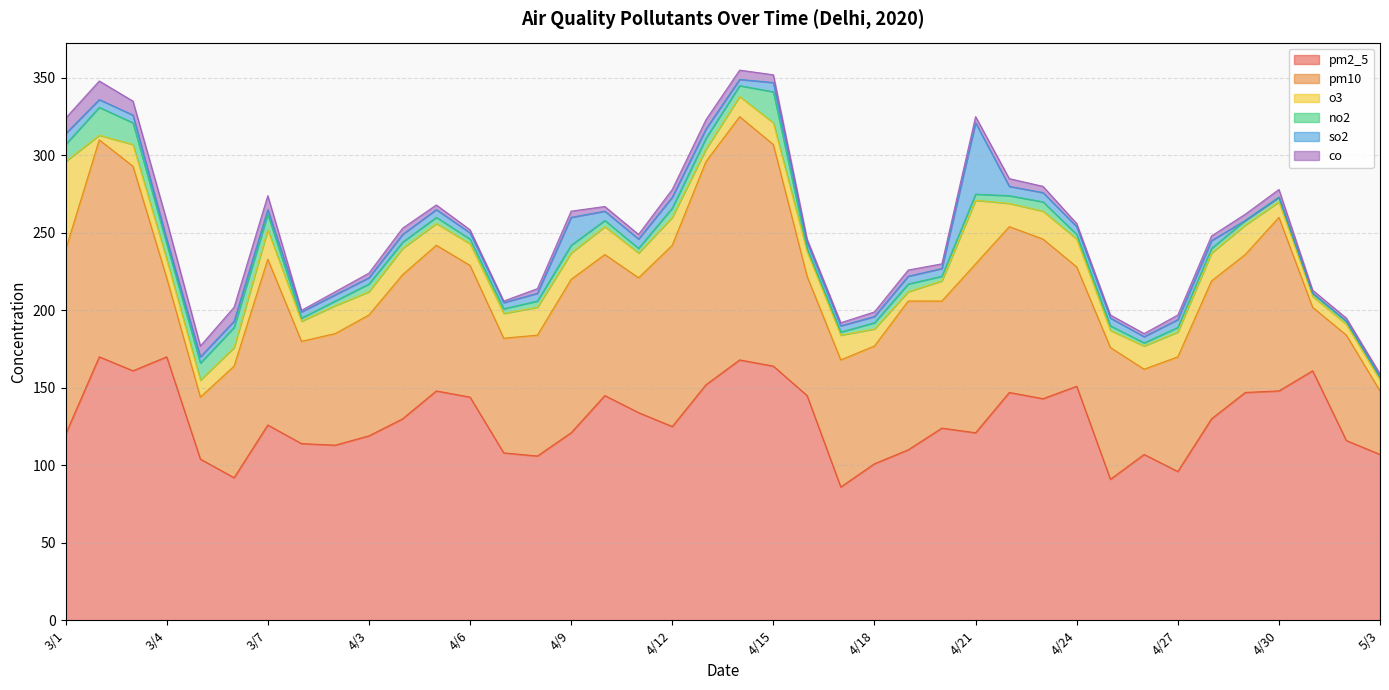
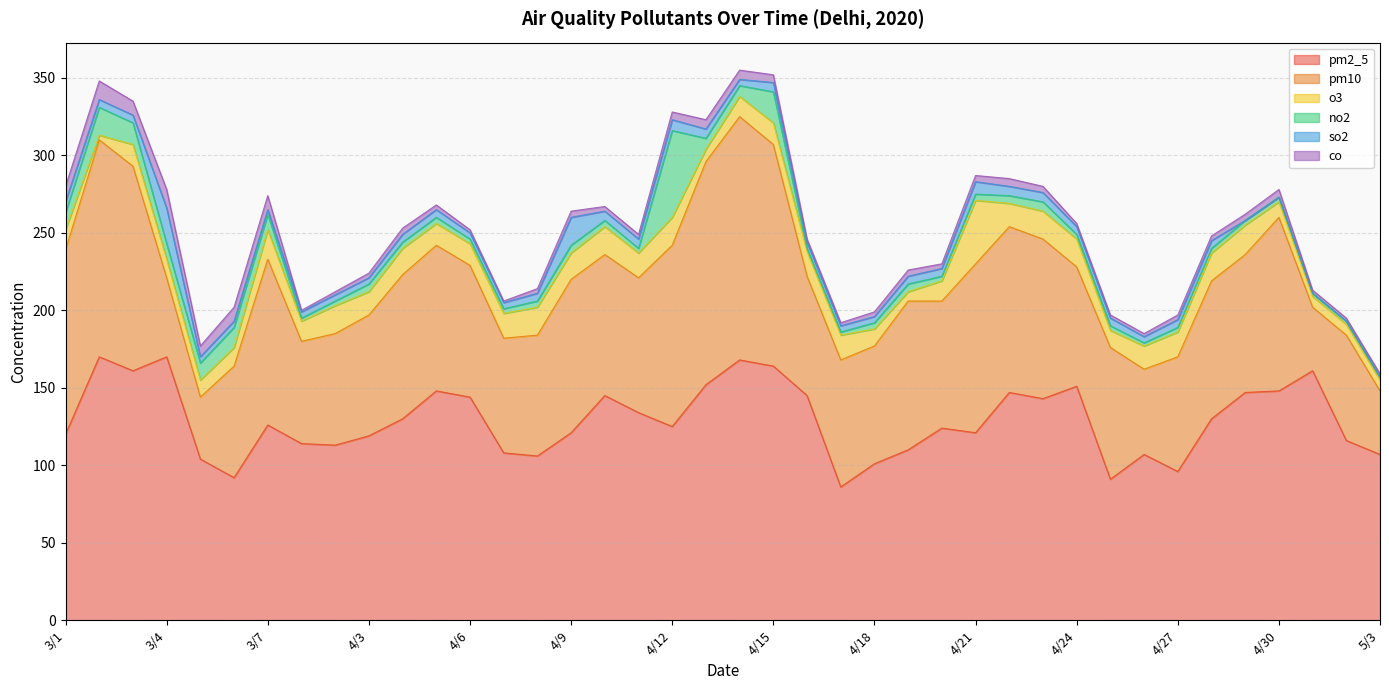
o3, 3/1: 57 -> 13
so2, 3/4: 3 -> 23
no2, 4/12: 6 -> 56
so2, 4/21: 46 -> 8
